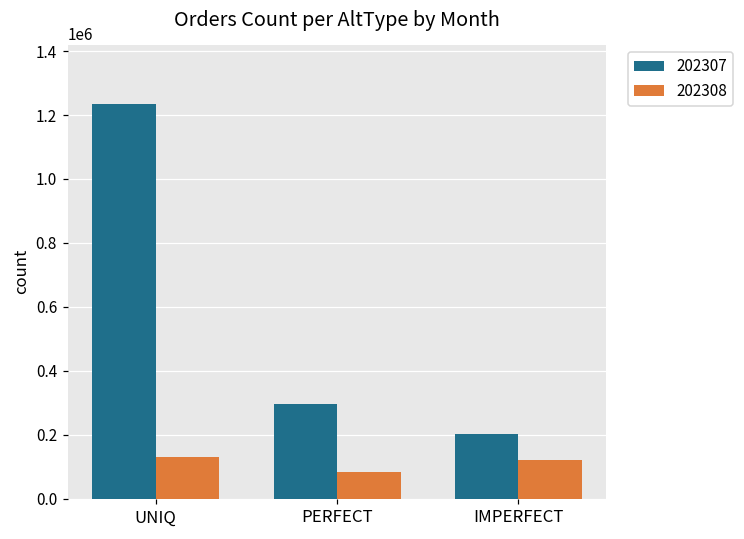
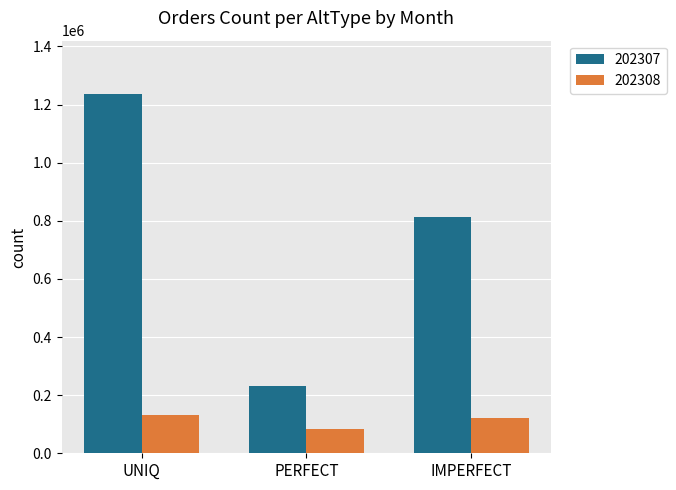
202307, PERFECT: 300000 -> 230000
202307, IMPERFECT: 200000 -> 810000
